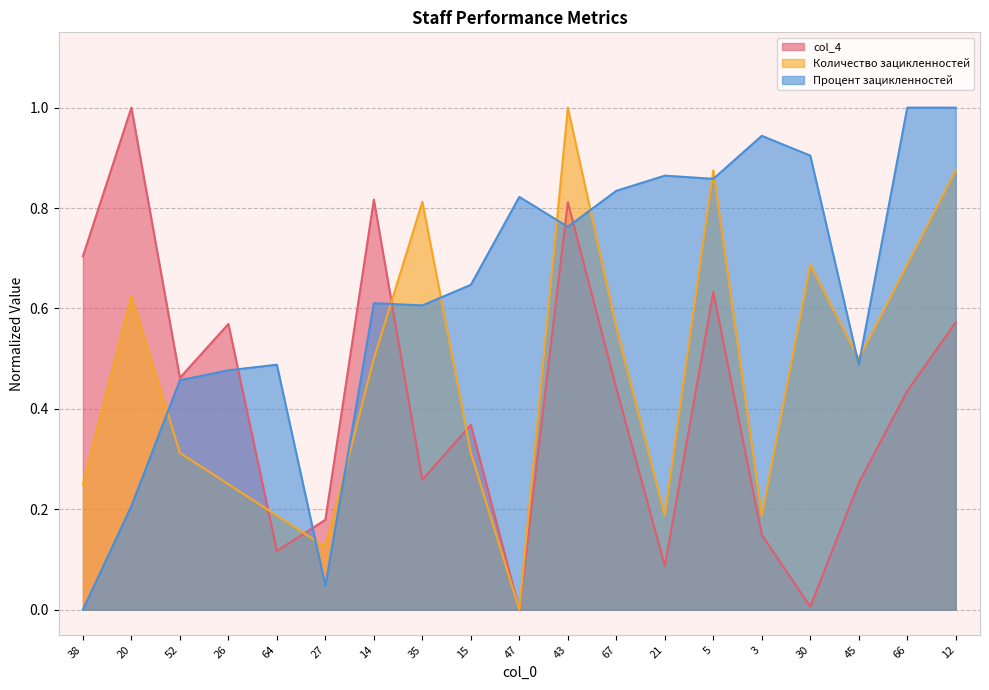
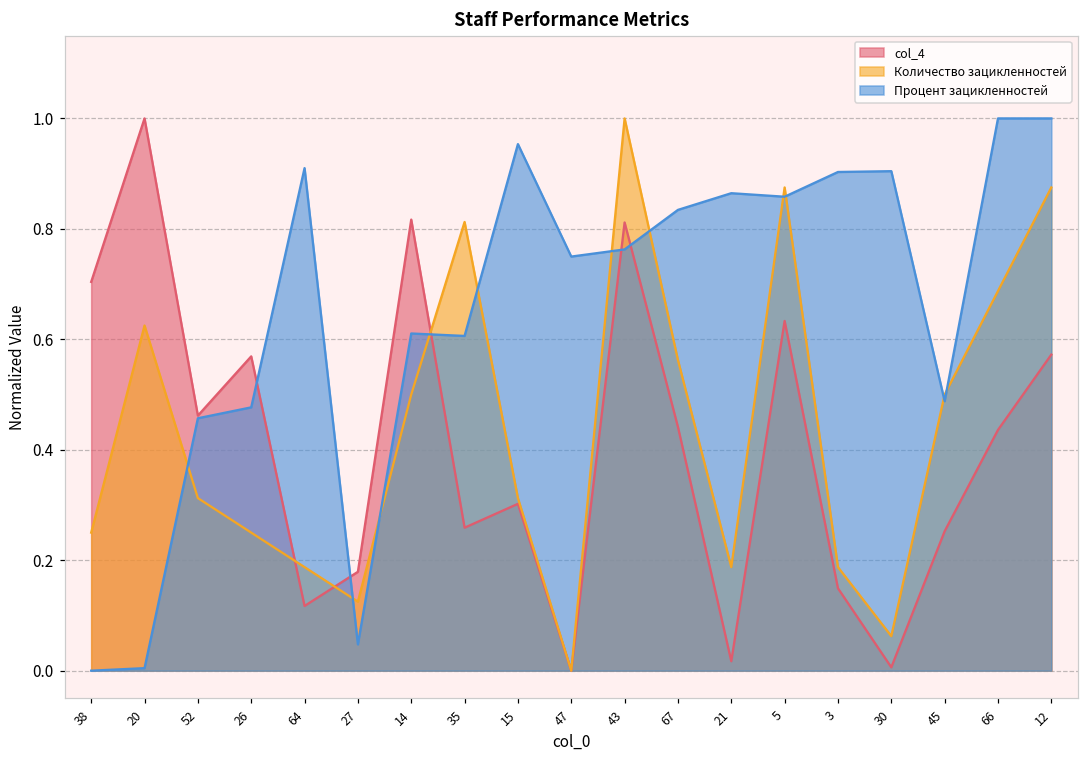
Процент зацикленностей, 20: 0.21 -> 0.00
Процент зацикленностей, 64: 0.49 -> 0.91
col_4, 15: 0.37 -> 0.30
Процент зацикленностей, 15: 0.65 -> 0.95
Процент зацикленностей, 47: 0.82 -> 0.75
col_4, 21: 0.09 -> 0.02
Процент зацикленностей, 3: 0.94 -> 0.90
Количество зацикленностей, 30: 0.69 -> 0.06
